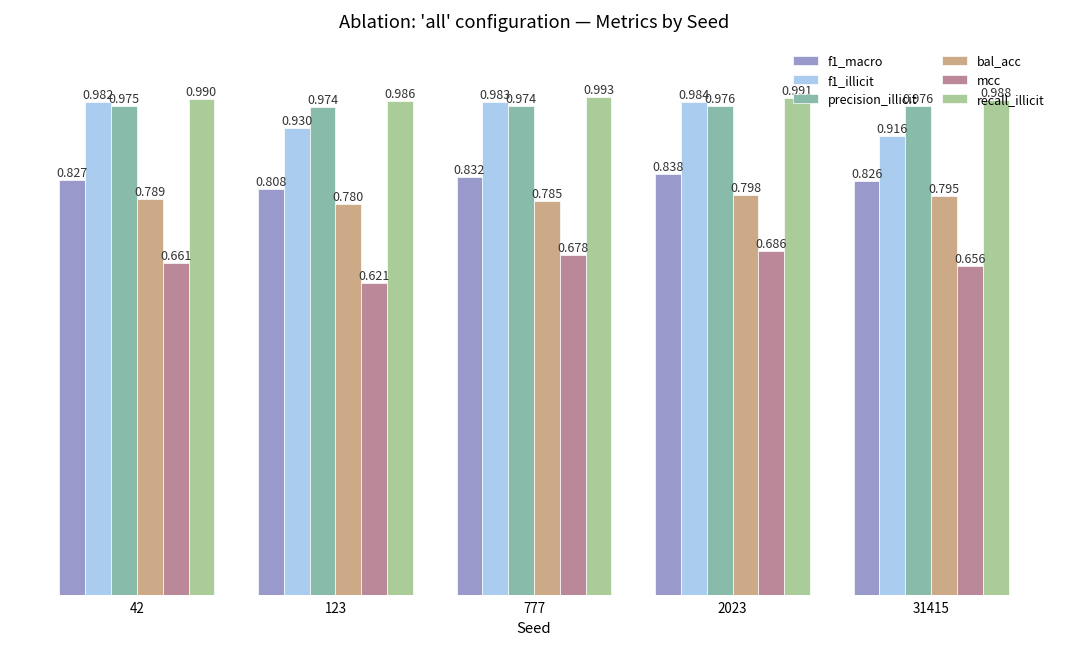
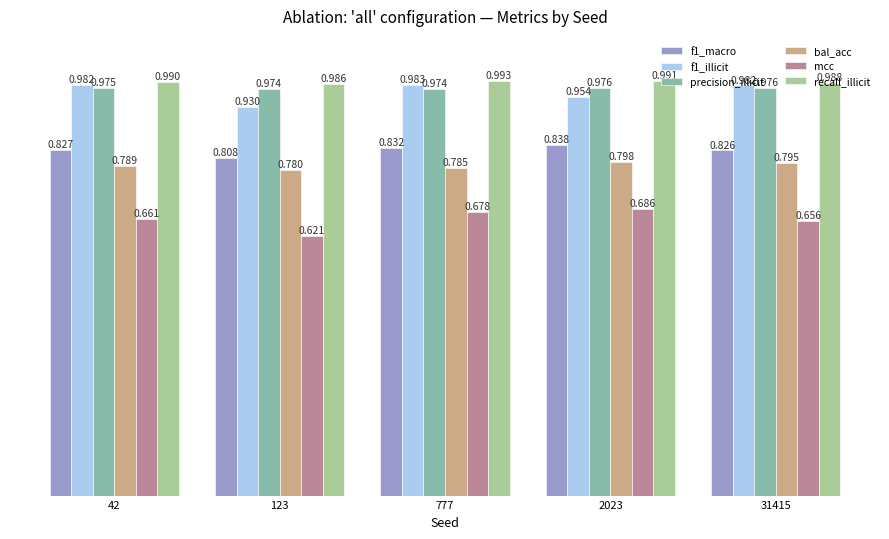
f1_illicit, 2023: 0.984 -> 0.954
f1_illicit, 31415: 0.916 -> 0.982
